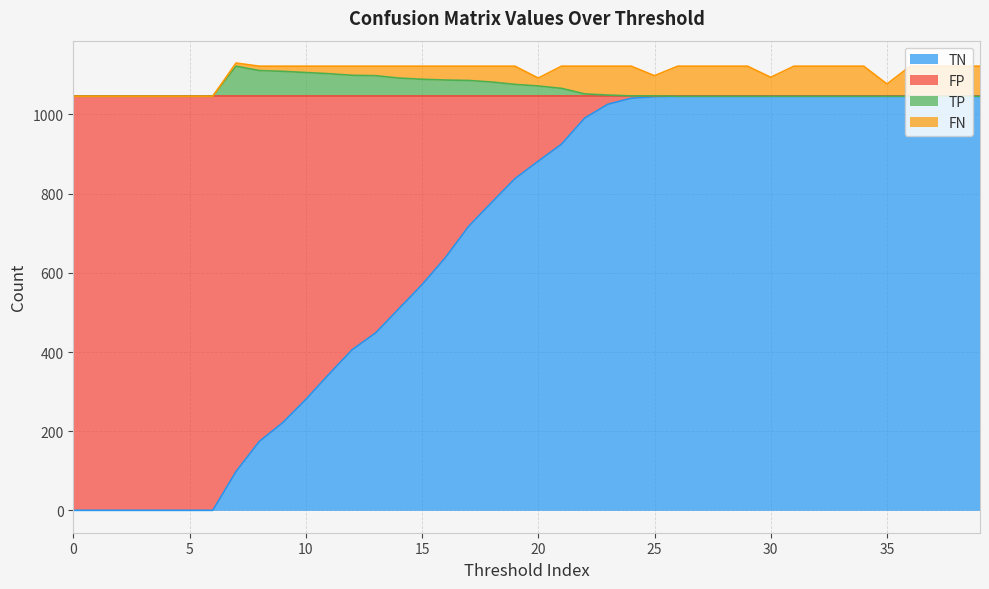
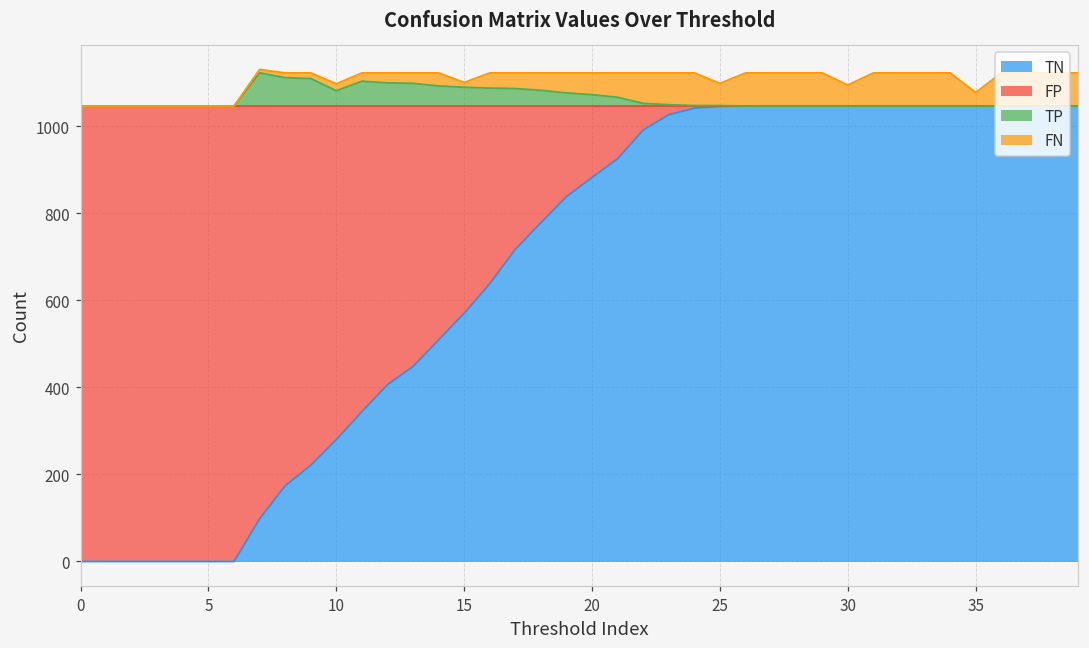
TP, 10: 1110 -> 1080
FN, 15: 30 -> 10
FN, 20: 20 -> 50
